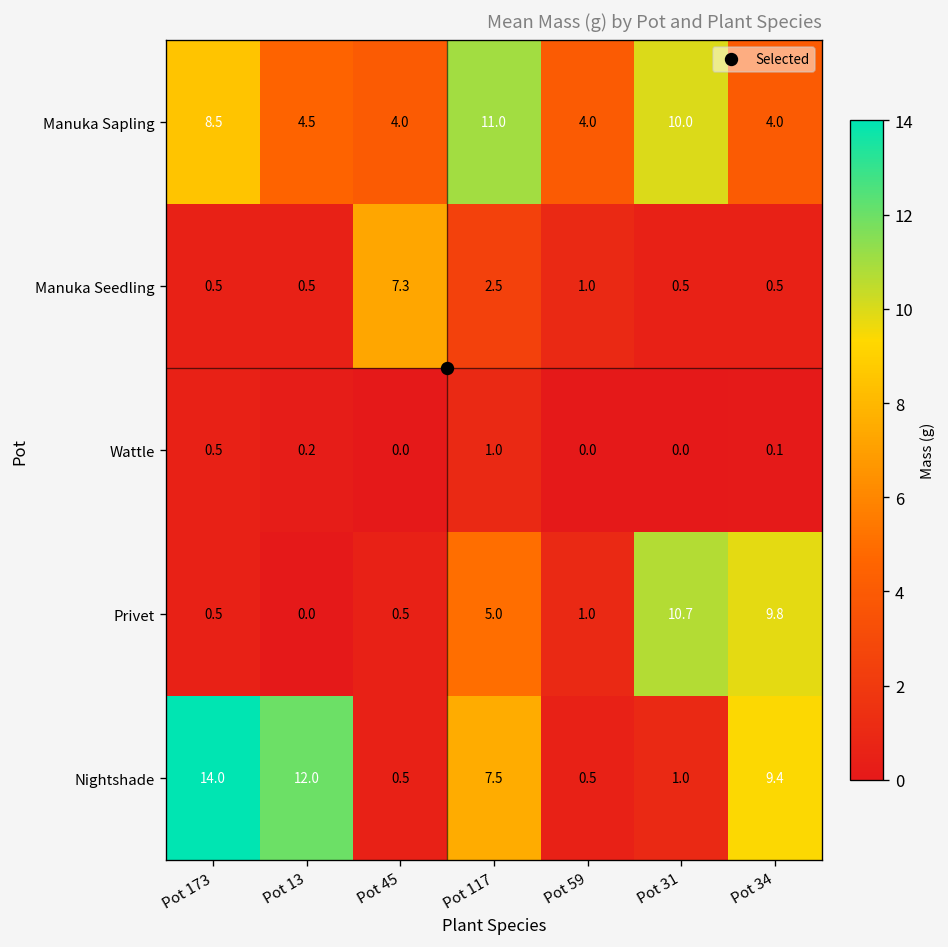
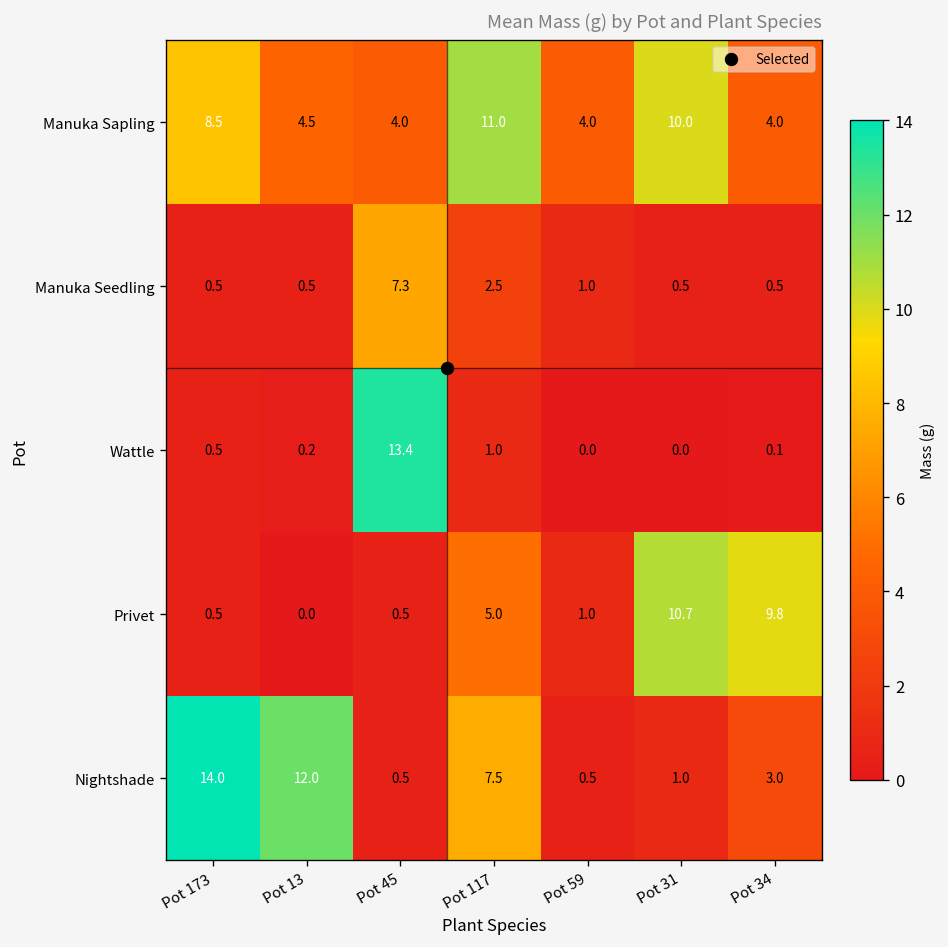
Wattle, Pot 45: 0.0 -> 13.4
Nightshade, Pot 34: 9.4 -> 3.0
